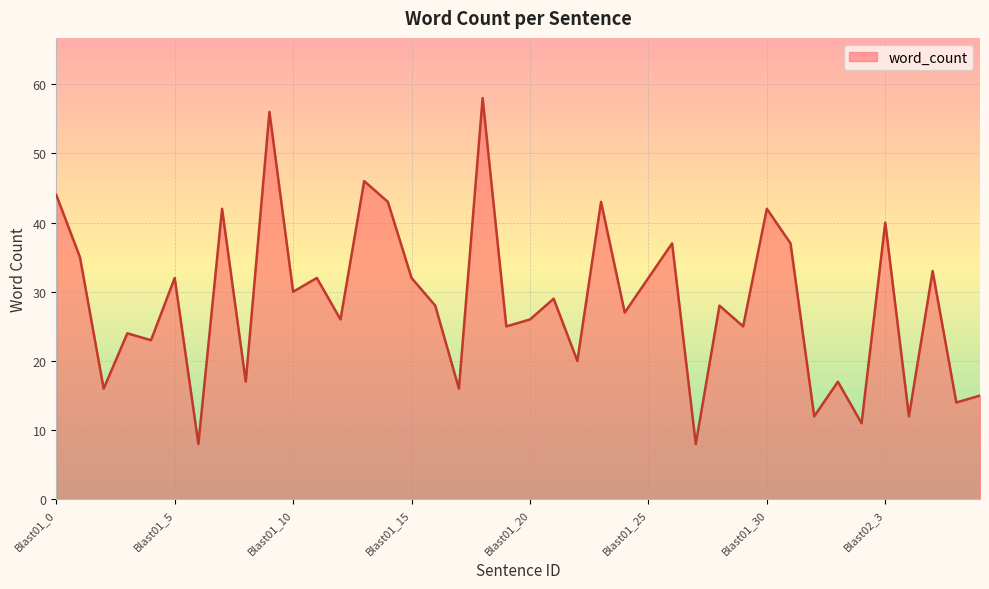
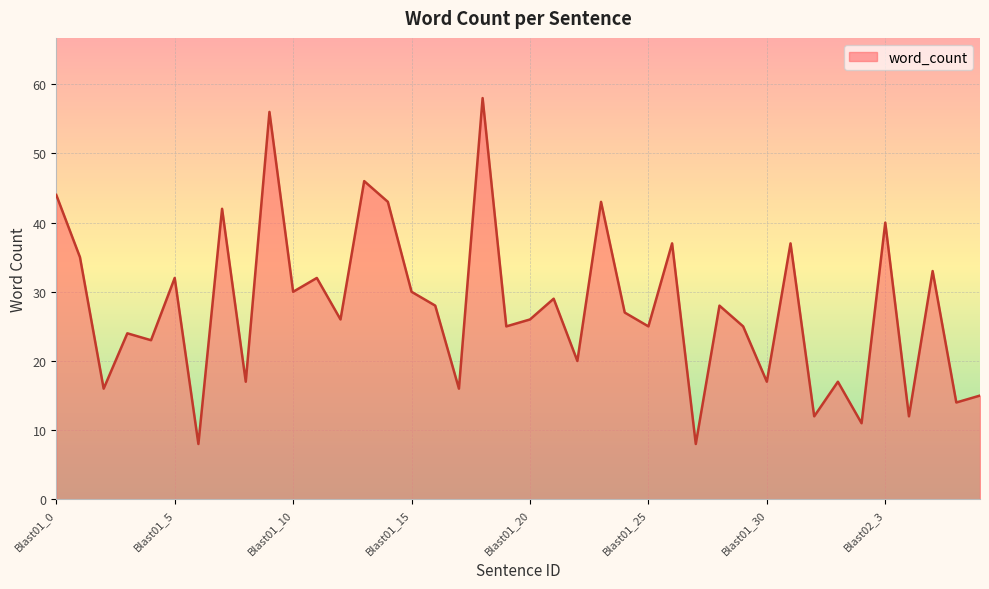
Blast01_15: 32 -> 30
Blast01_25: 32 -> 25
Blast01_30: 42 -> 17
